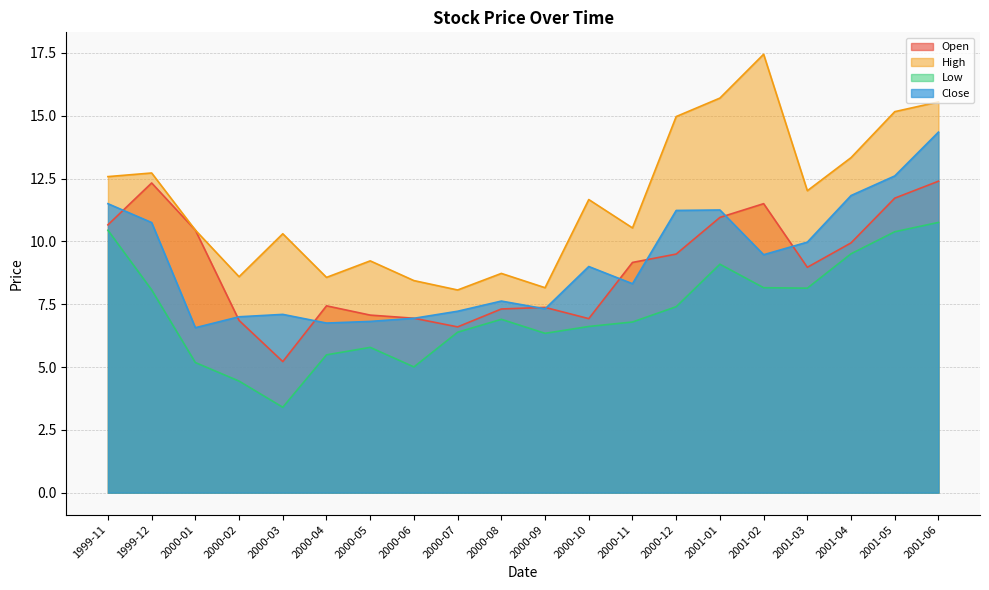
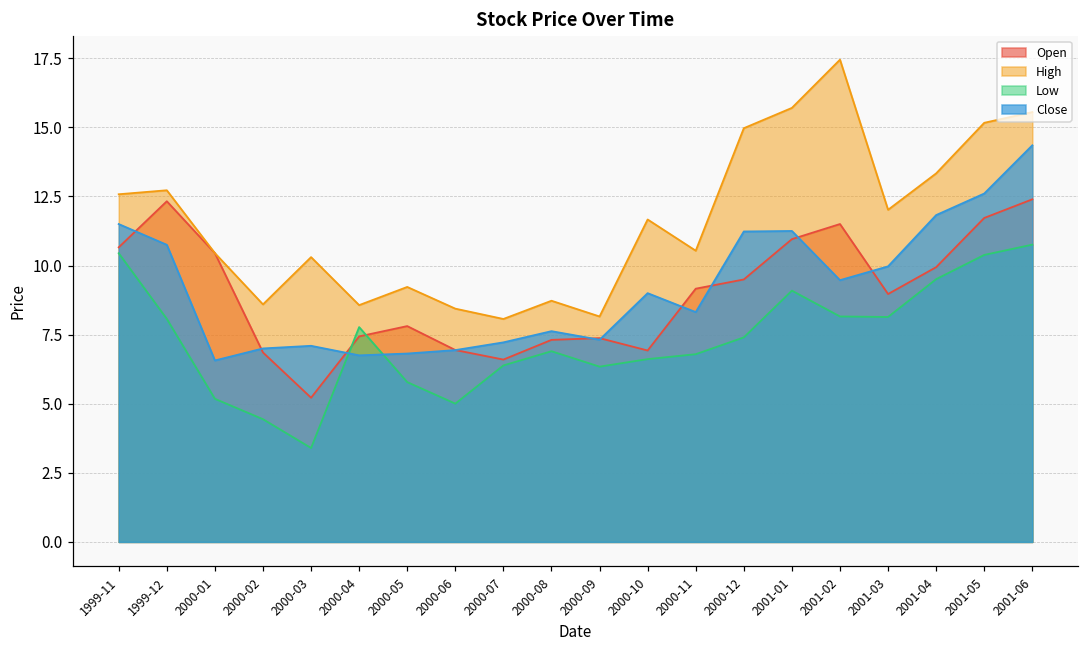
Low, 2000-04: 5.5 -> 7.8
Open, 2000-05: 7.1 -> 7.8
